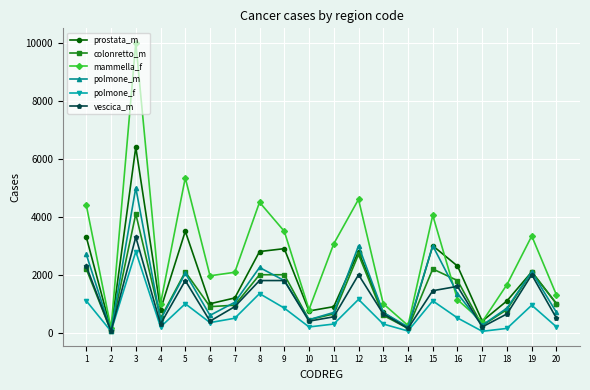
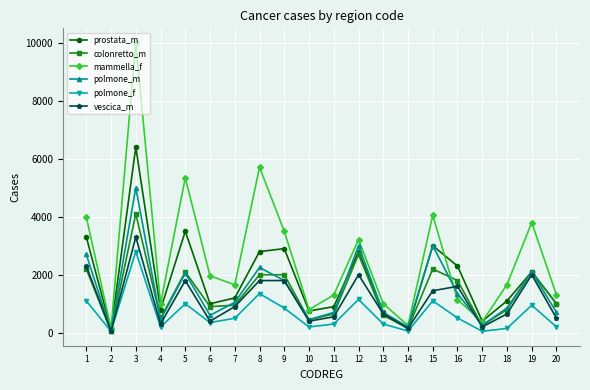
mammella_f, 1: 4400 -> 4000
mammella_f, 7: 2100 -> 1700
mammella_f, 8: 4500 -> 5700
mammella_f, 11: 3100 -> 1300
mammella_f, 12: 4600 -> 3200
mammella_f, 19: 3300 -> 3800
